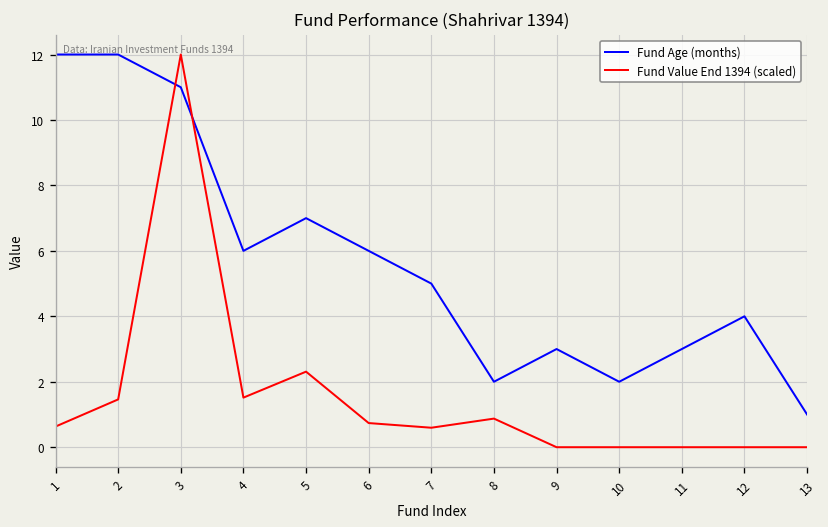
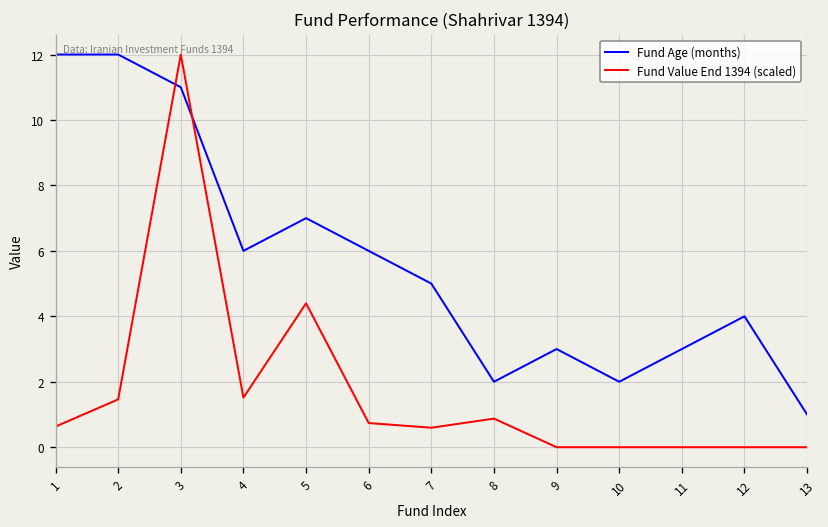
Fund Value End 1394 (scaled), 5: 2.3 -> 4.4
